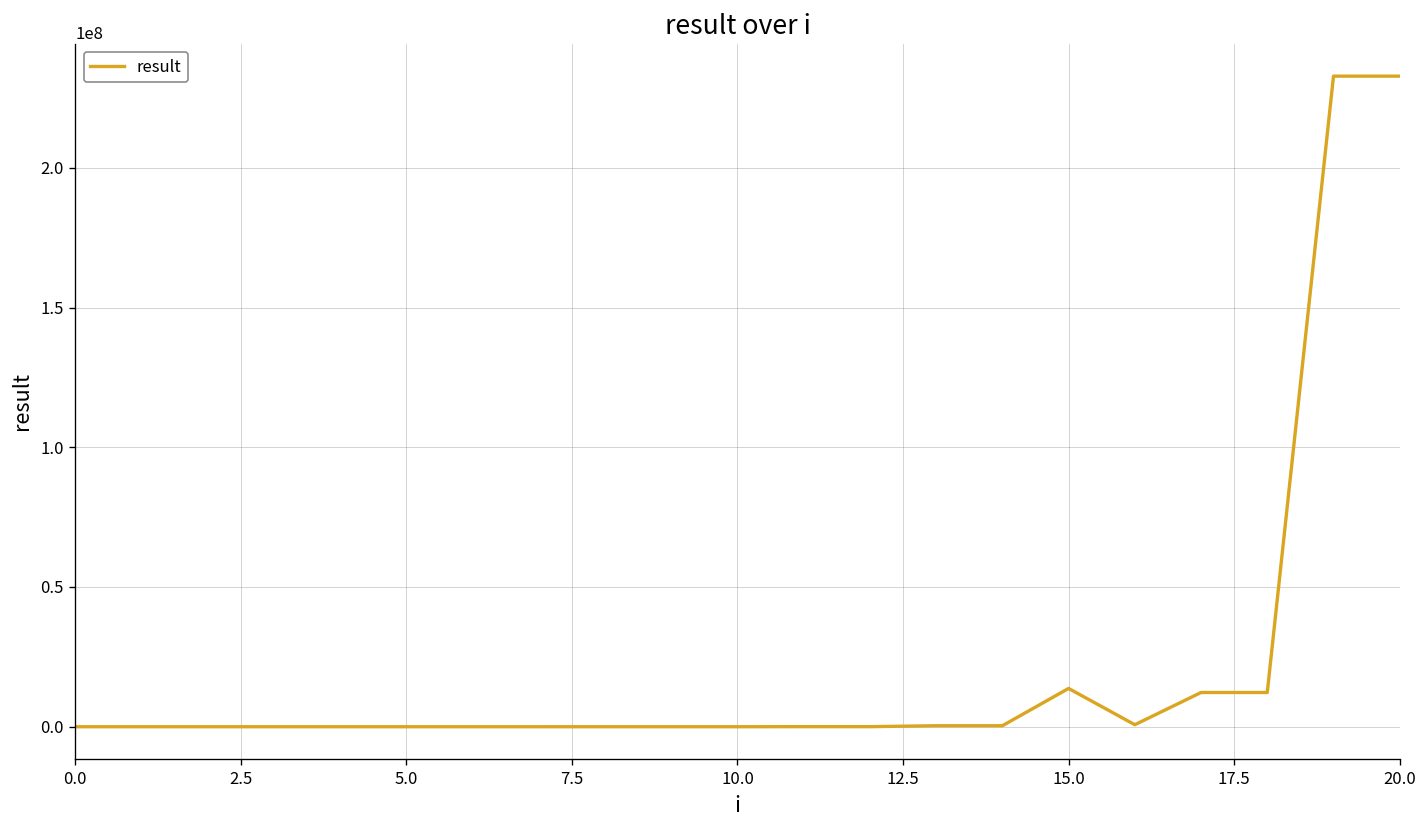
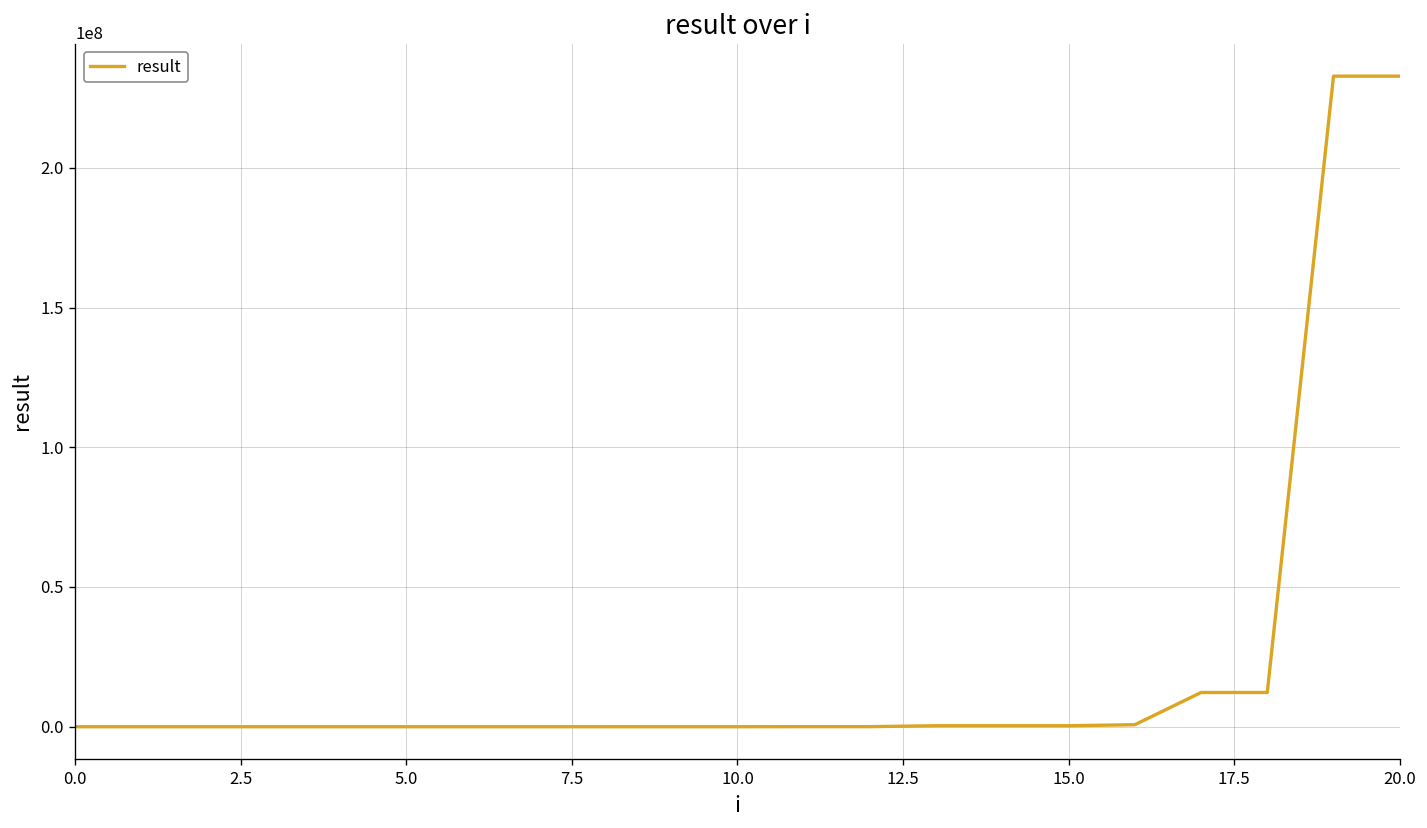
15.0: 14000000 -> 0
